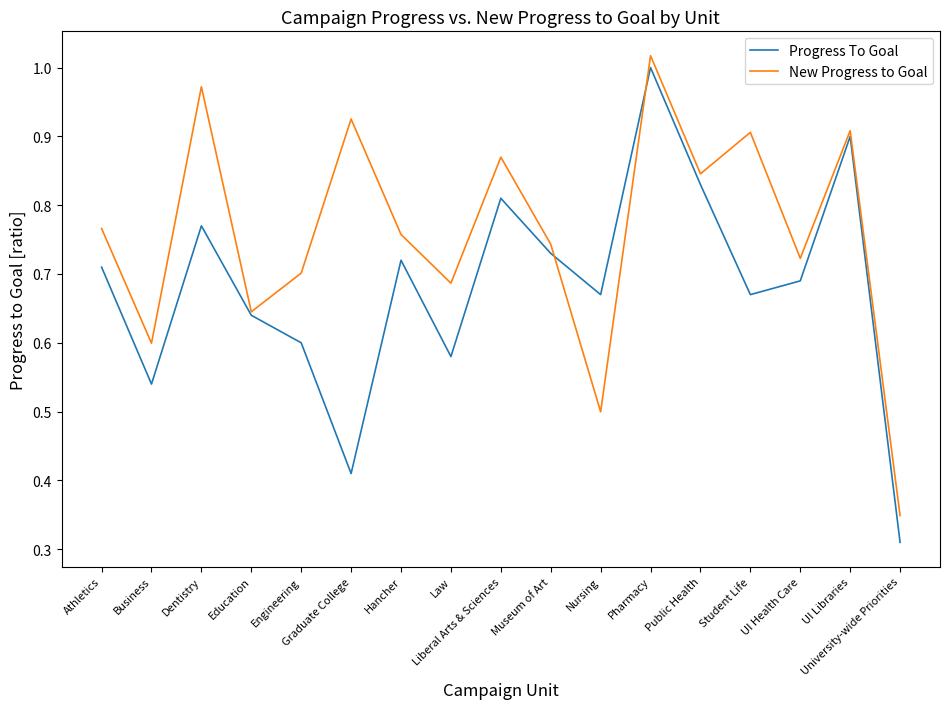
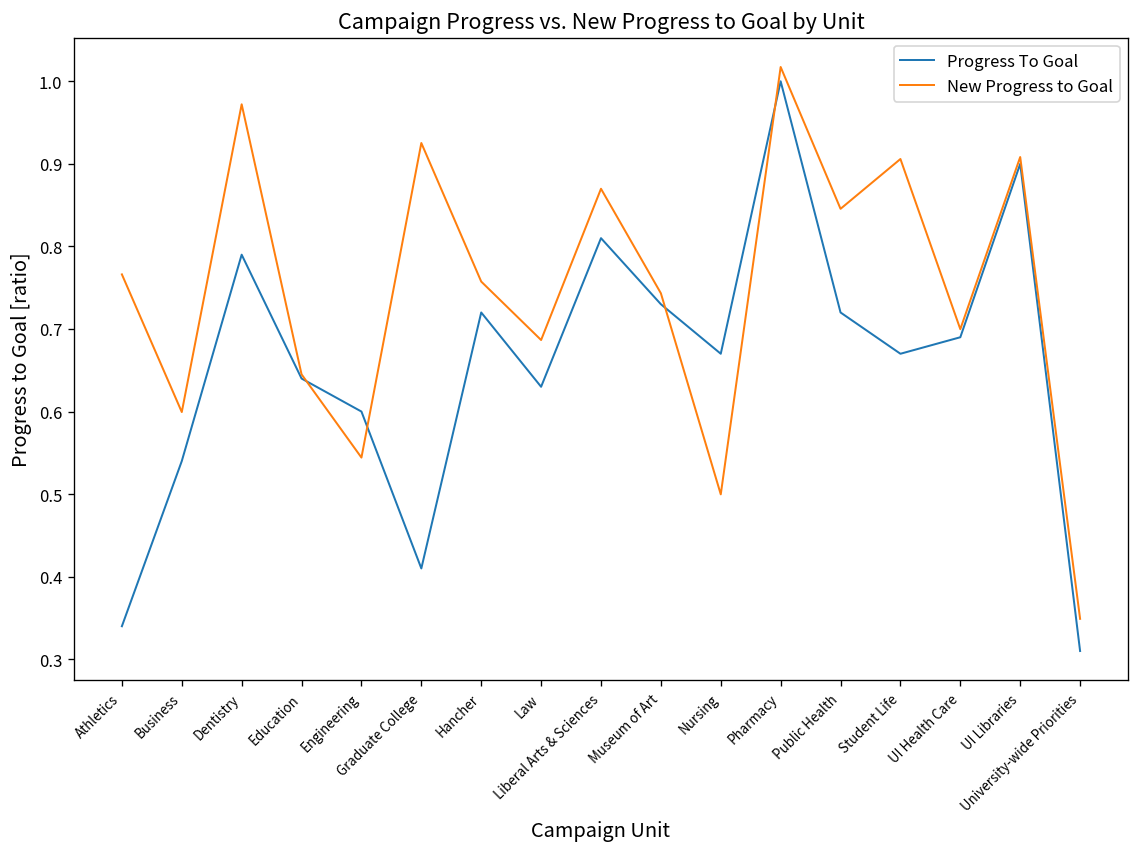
Progress To Goal, Athletics: 0.71 -> 0.34
Progress To Goal, Dentistry: 0.77 -> 0.79
New Progress to Goal, Engineering: 0.70 -> 0.54
Progress To Goal, Law: 0.58 -> 0.63
Progress To Goal, Public Health: 0.83 -> 0.72
New Progress to Goal, UI Health Care: 0.72 -> 0.70
